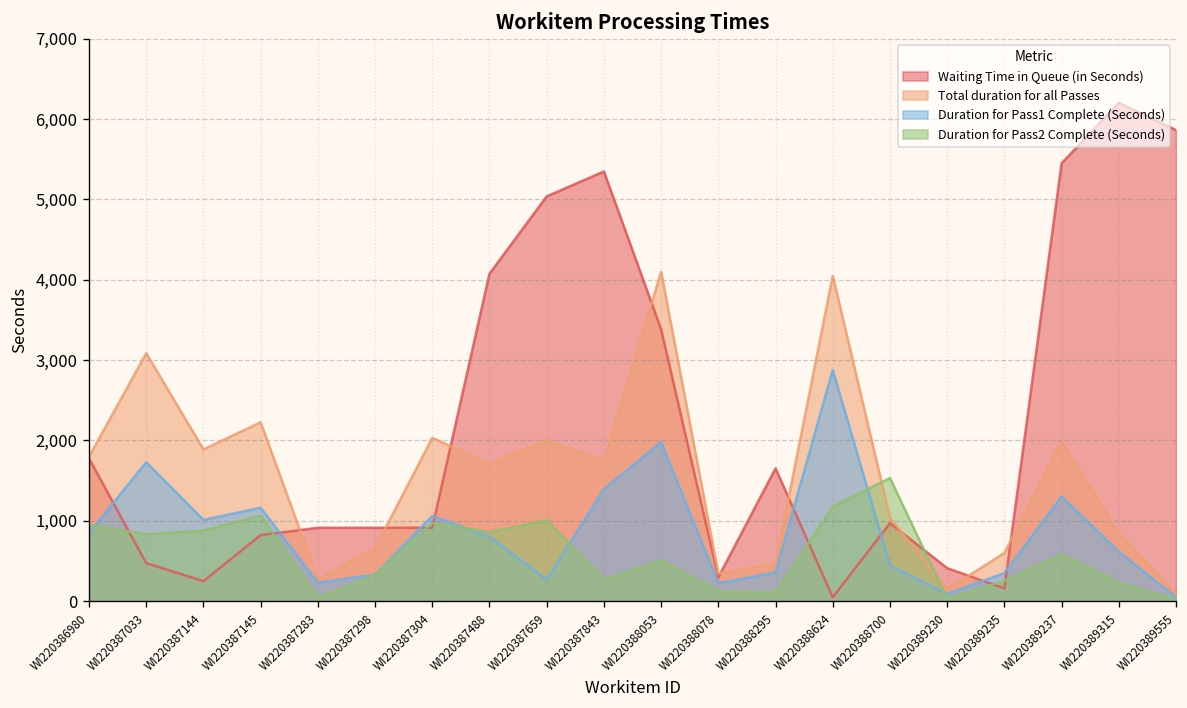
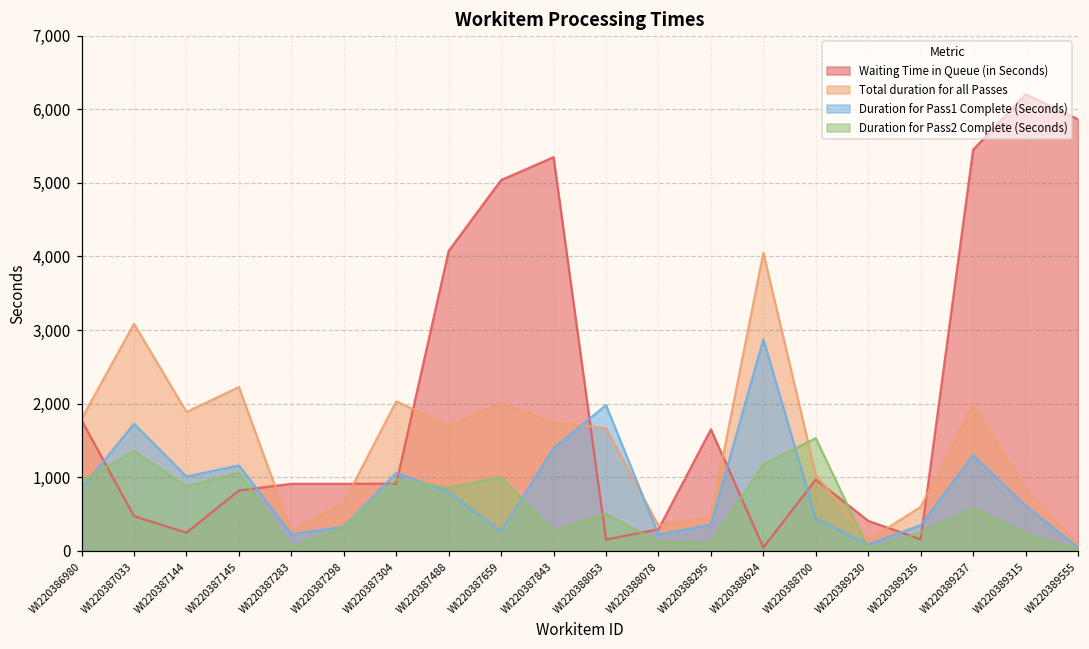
Duration for Pass2 Complete (Seconds), WI220387033: 800 -> 1,400
Waiting Time in Queue (in Seconds), WI220388053: 3,400 -> 200
Total duration for all Passes, WI220388053: 4,100 -> 1,700
